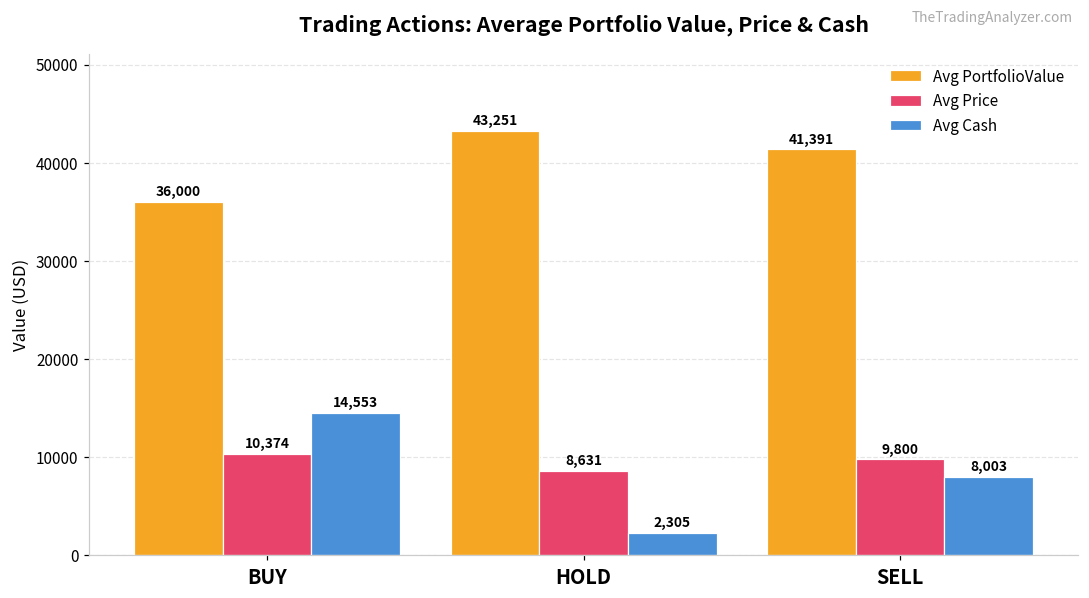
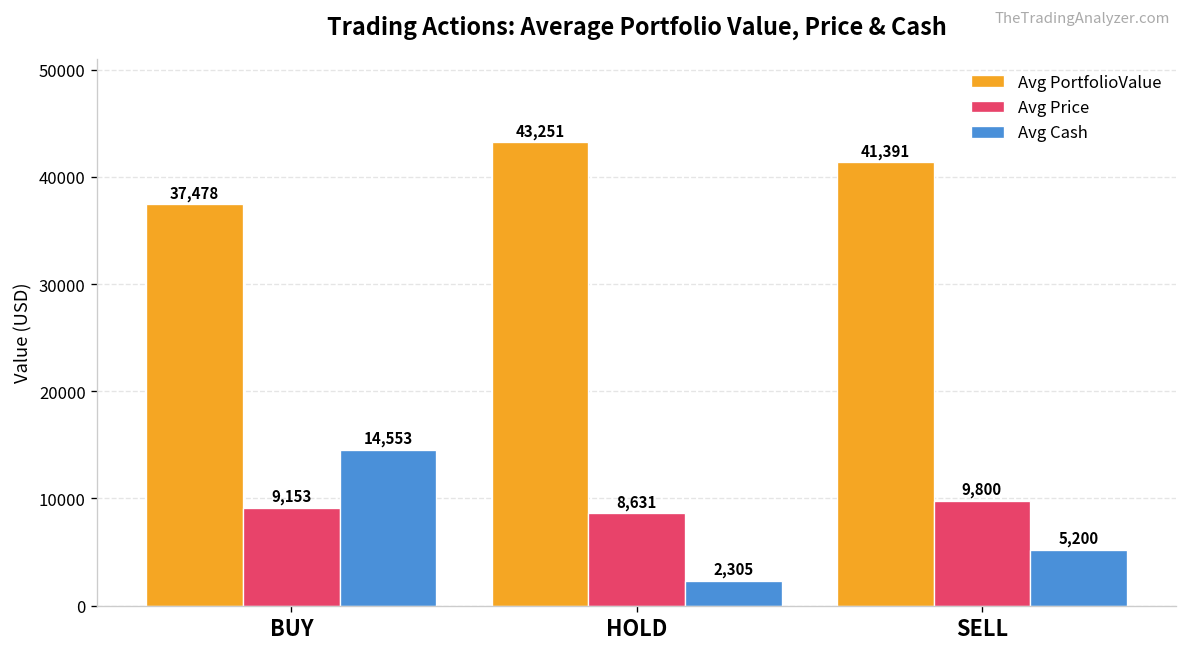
Avg PortfolioValue, BUY: 36,000 -> 37,478
Avg Price, BUY: 10,374 -> 9,153
Avg Cash, SELL: 8,003 -> 5,200
